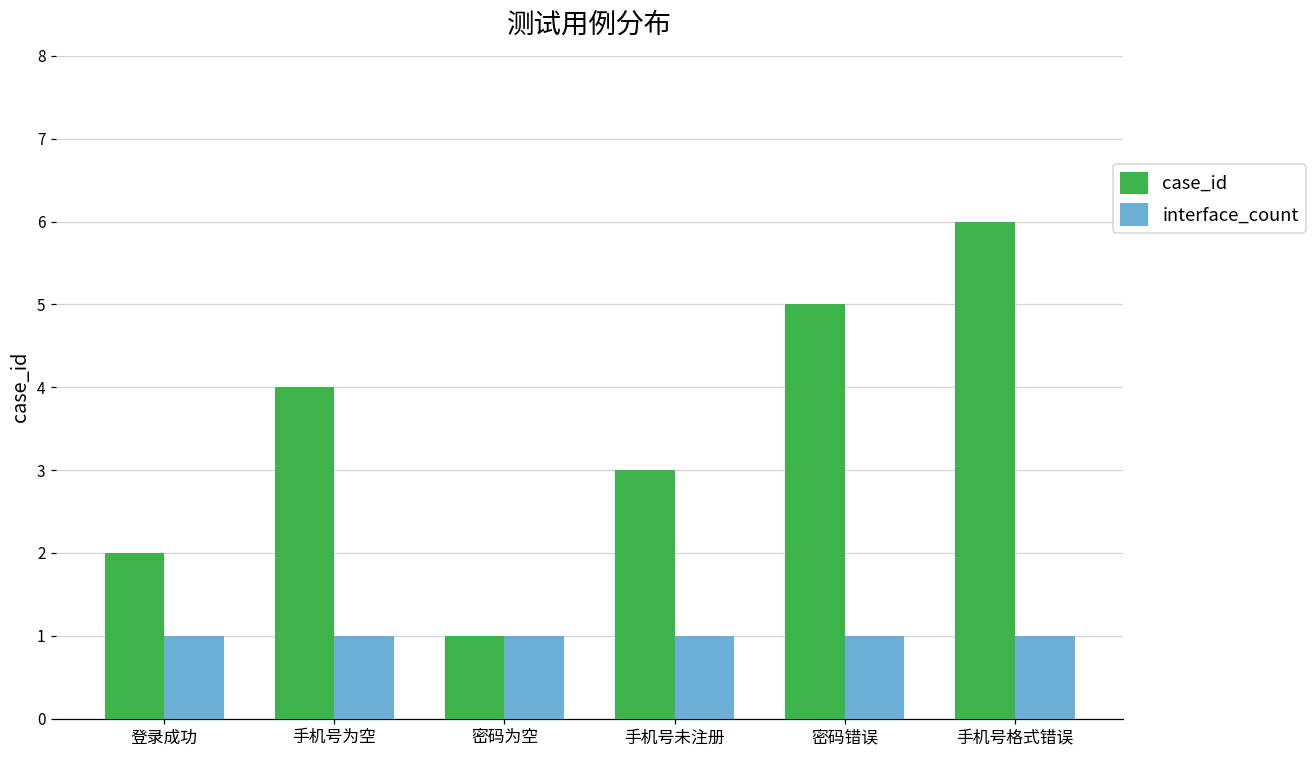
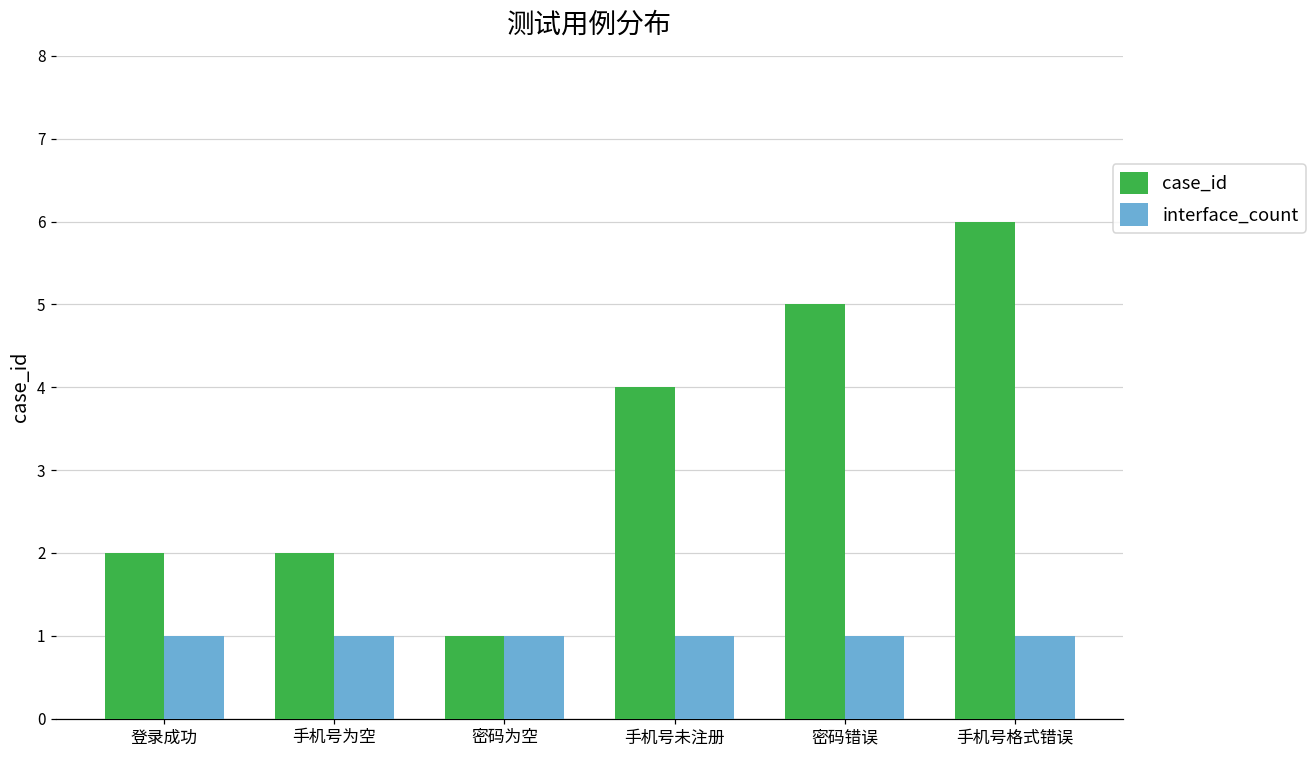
case_id, 手机号为空: 4 -> 2
case_id, 手机号未注册: 3 -> 4
